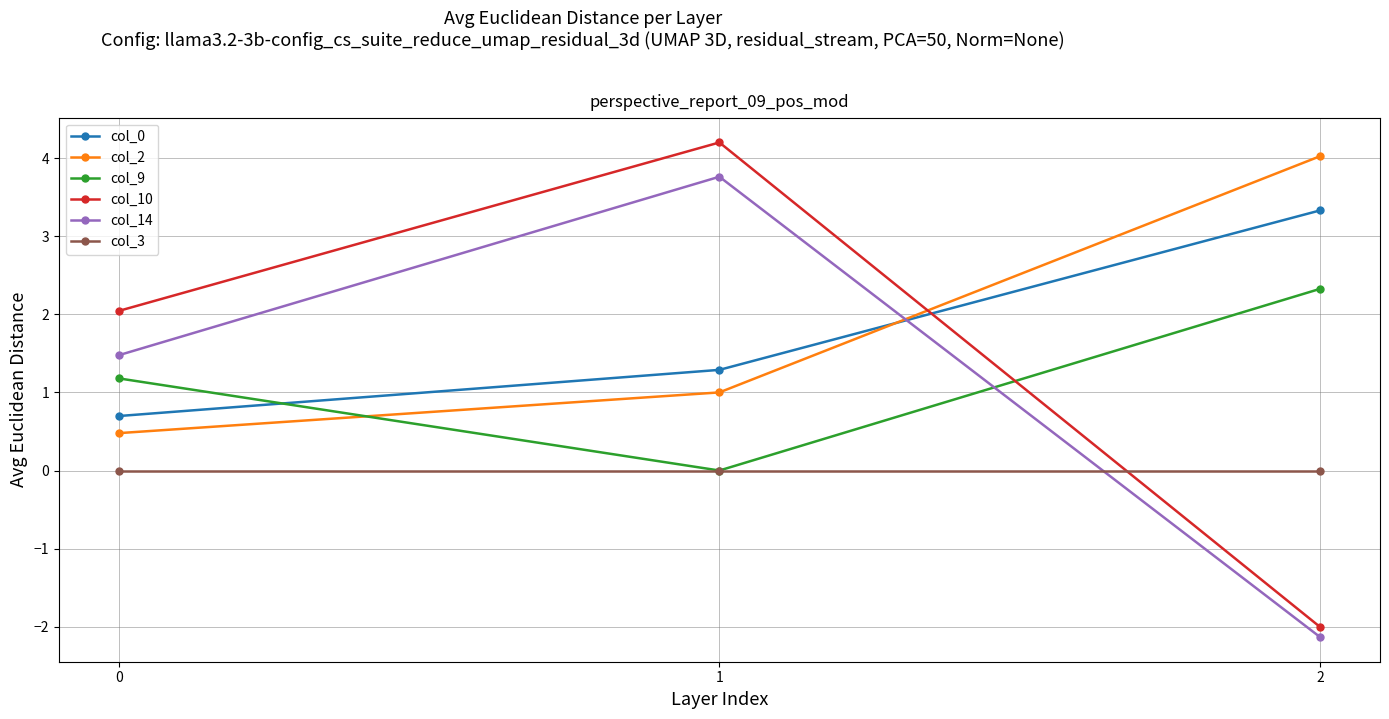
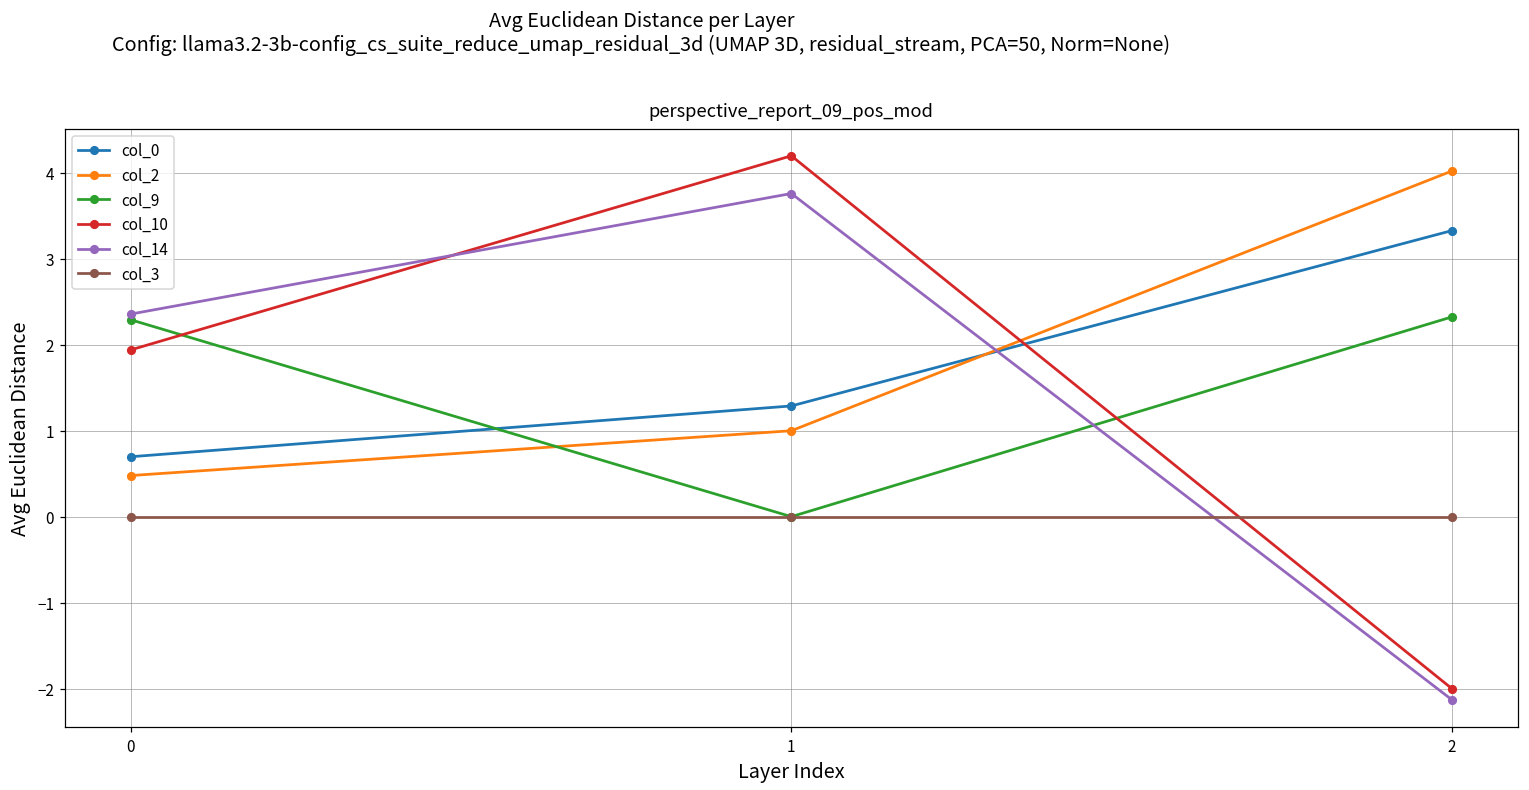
col_9, 0: 1.2 -> 2.3
col_10, 0: 2.0 -> 1.9
col_14, 0: 1.5 -> 2.4
